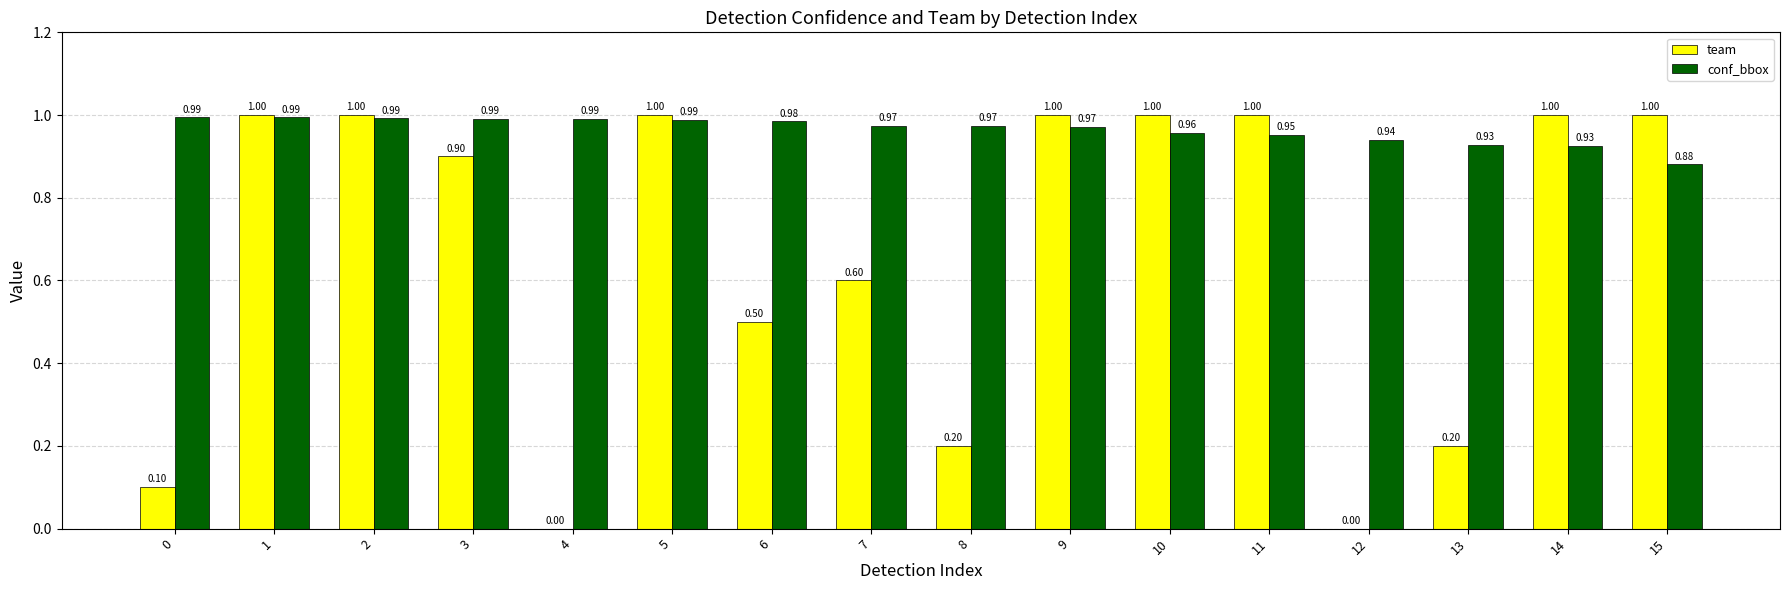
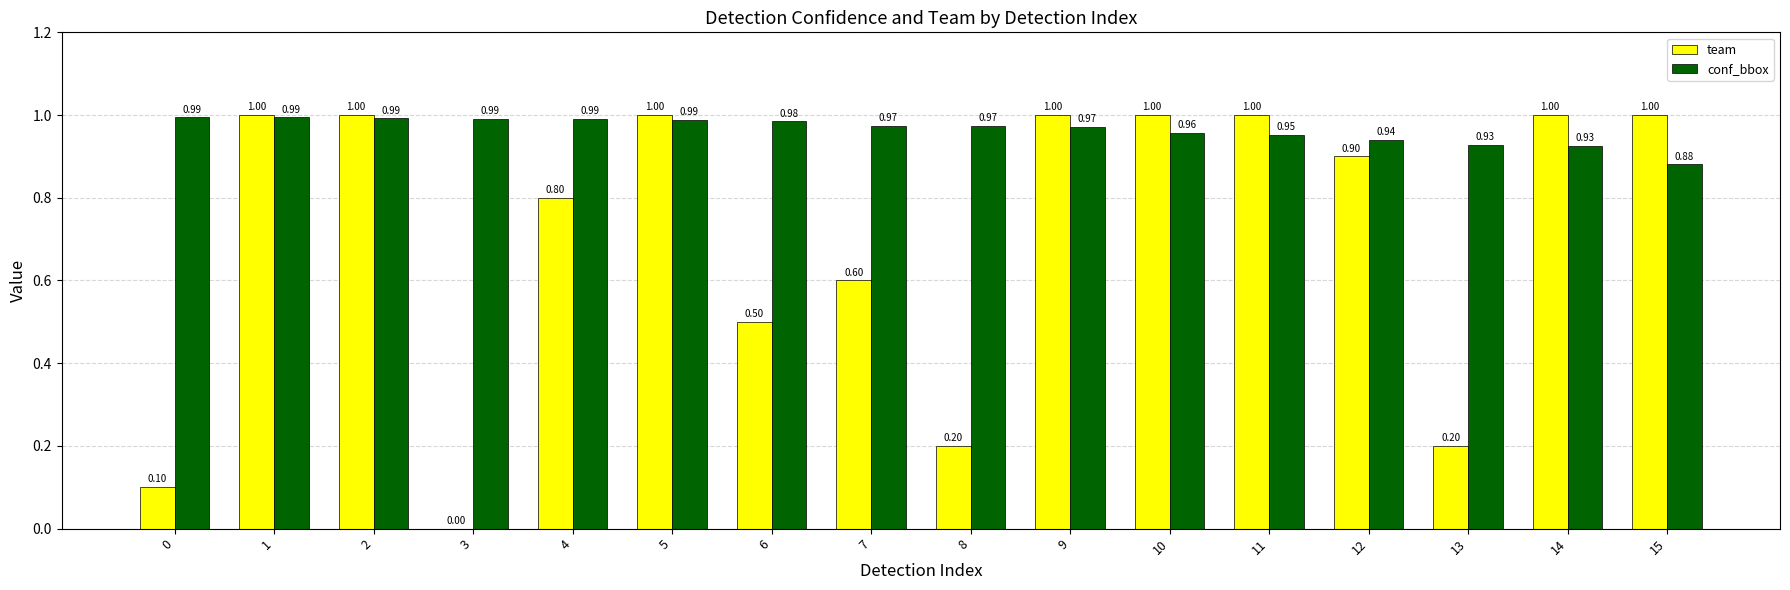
team, 3: 0.90 -> 0.00
team, 4: 0.00 -> 0.80
team, 12: 0.00 -> 0.90
